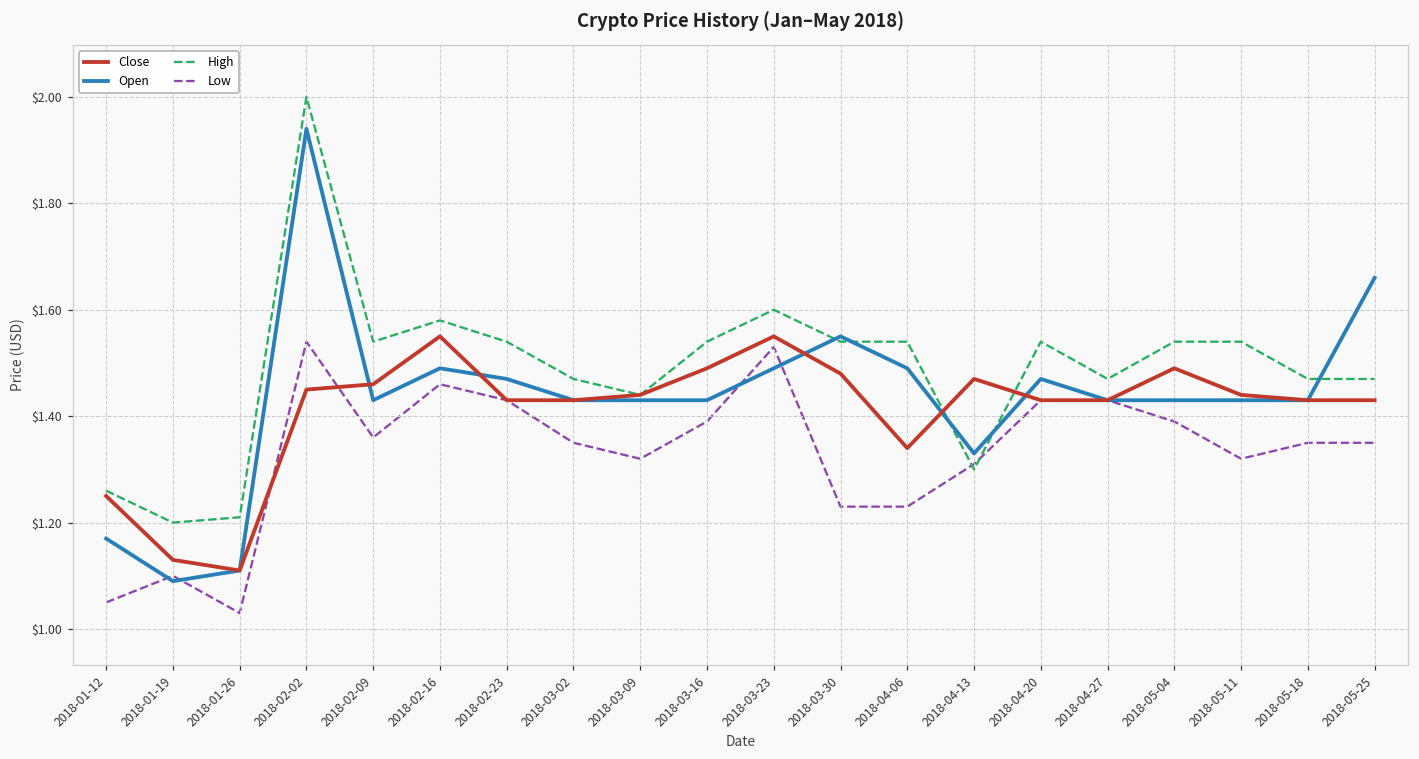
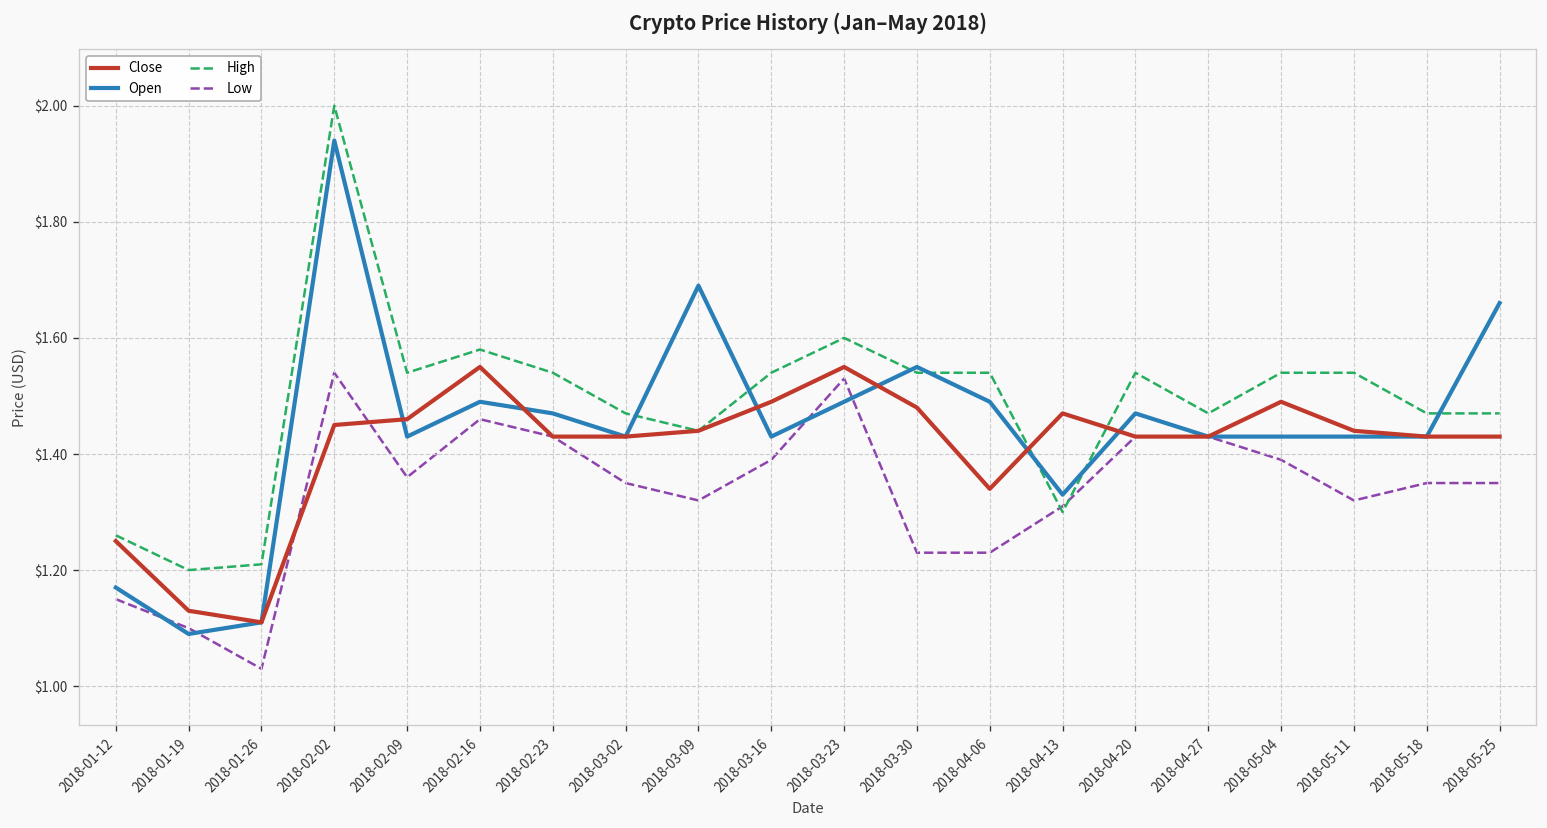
Low, 2018-01-12: $1.05 -> $1.15
Open, 2018-03-09: $1.43 -> $1.69
